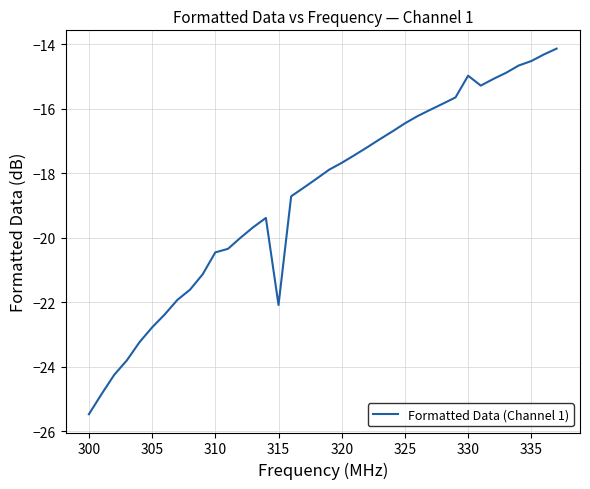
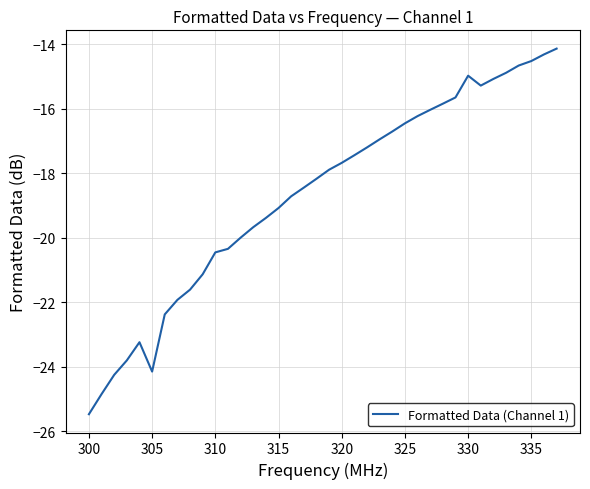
305: -22.8 -> -24.1
315: -22.1 -> -19.1
